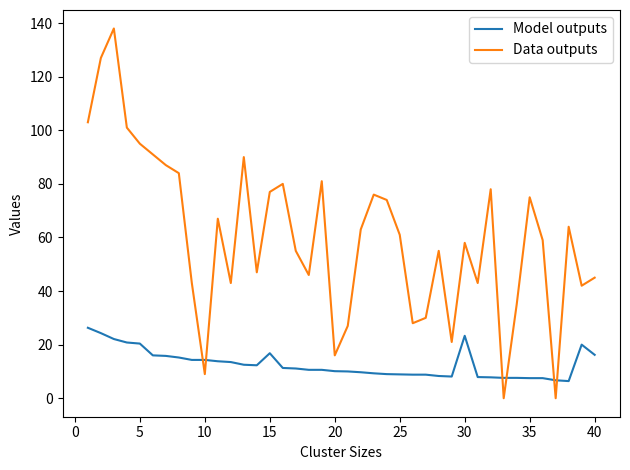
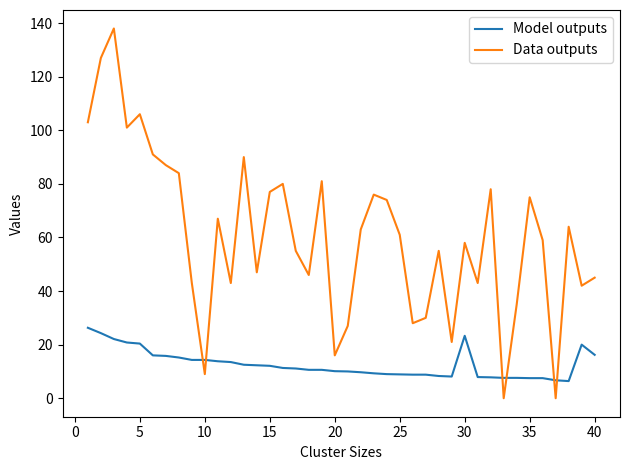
Data outputs, 5: 95 -> 106
Model outputs, 15: 17 -> 12
